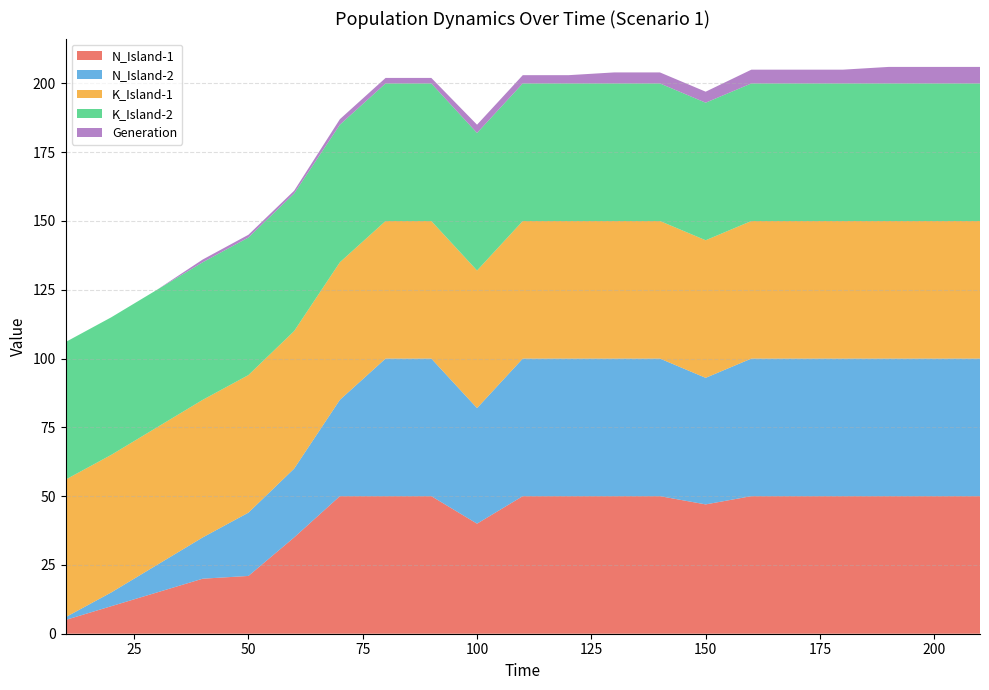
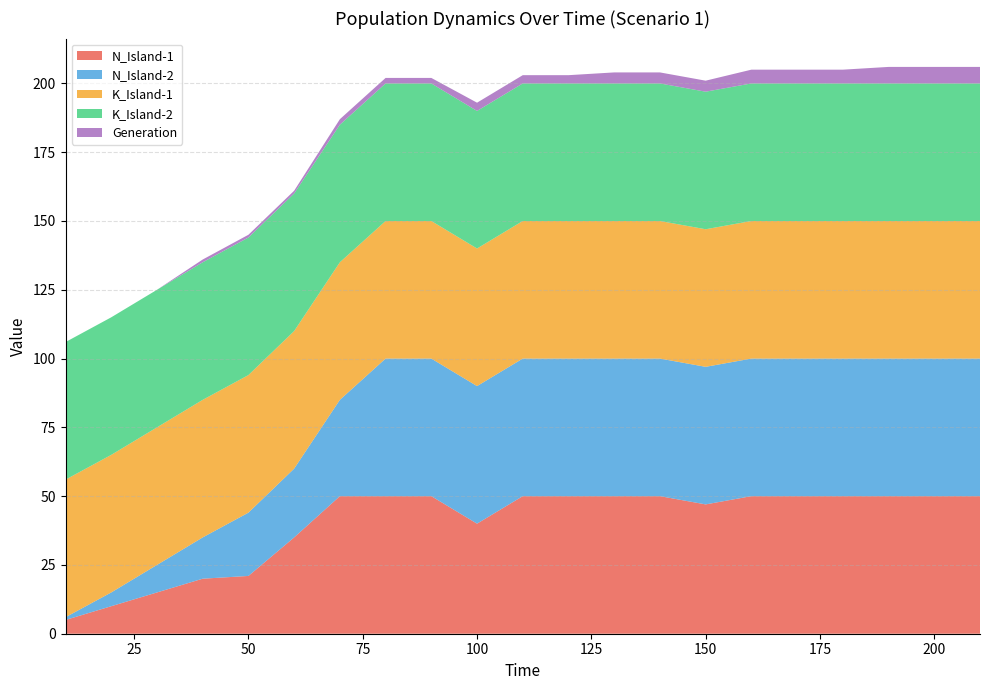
N_Island-2, 100: 42 -> 50
N_Island-2, 150: 46 -> 50
